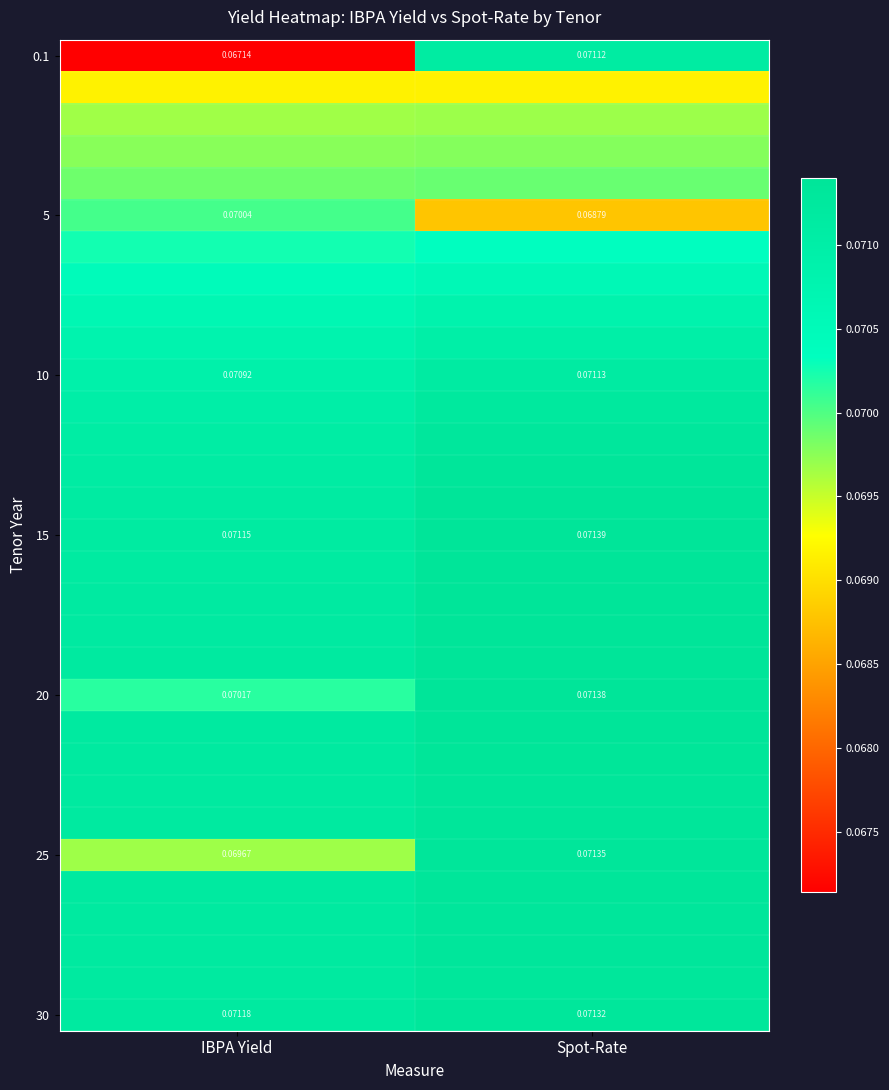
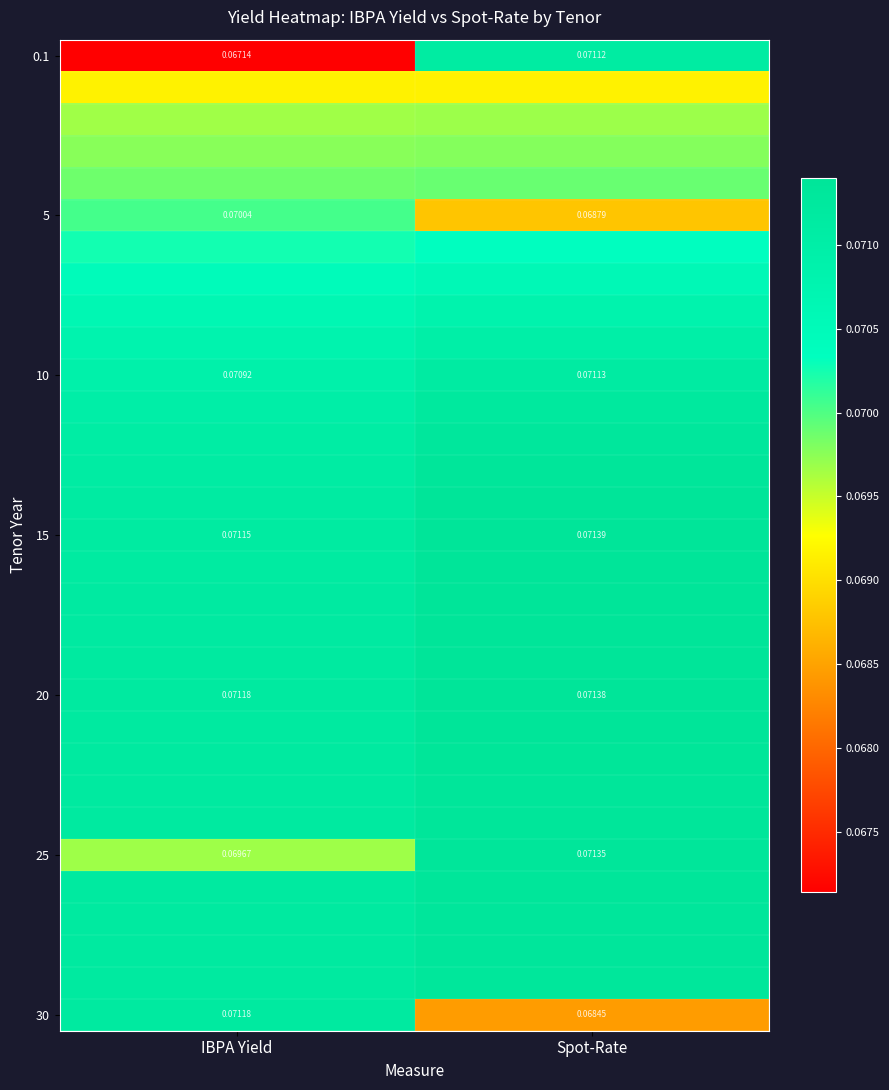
20, IBPA Yield: 0.07017 -> 0.07118
30, Spot-Rate: 0.07132 -> 0.06845
